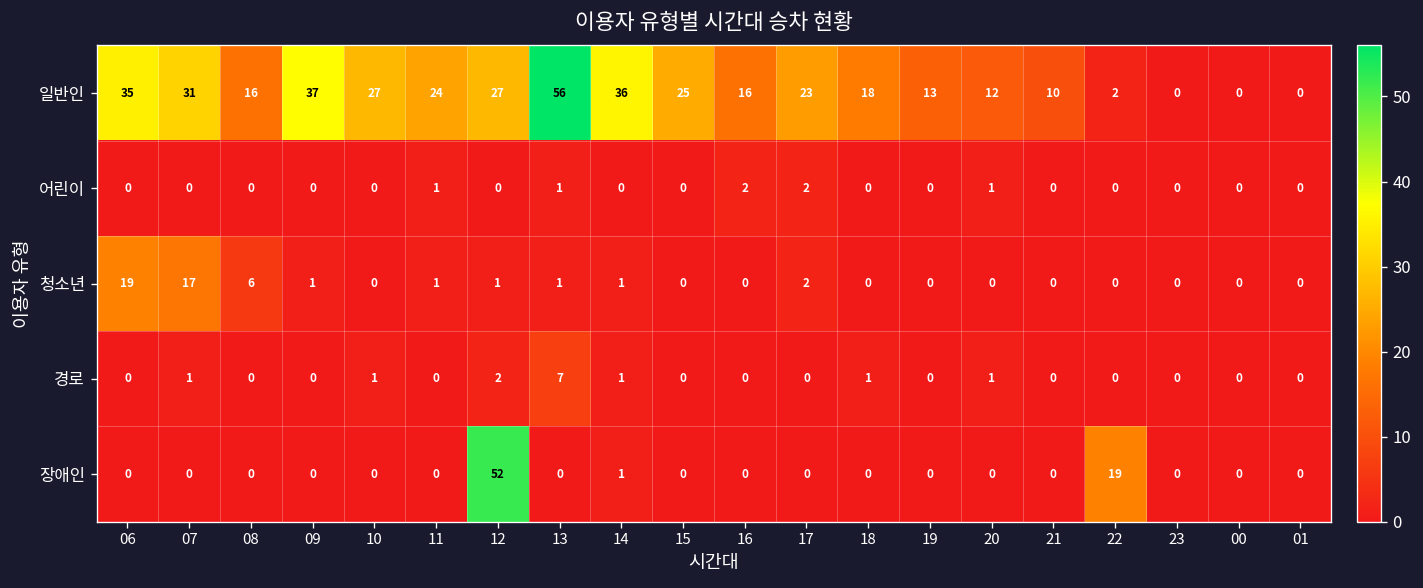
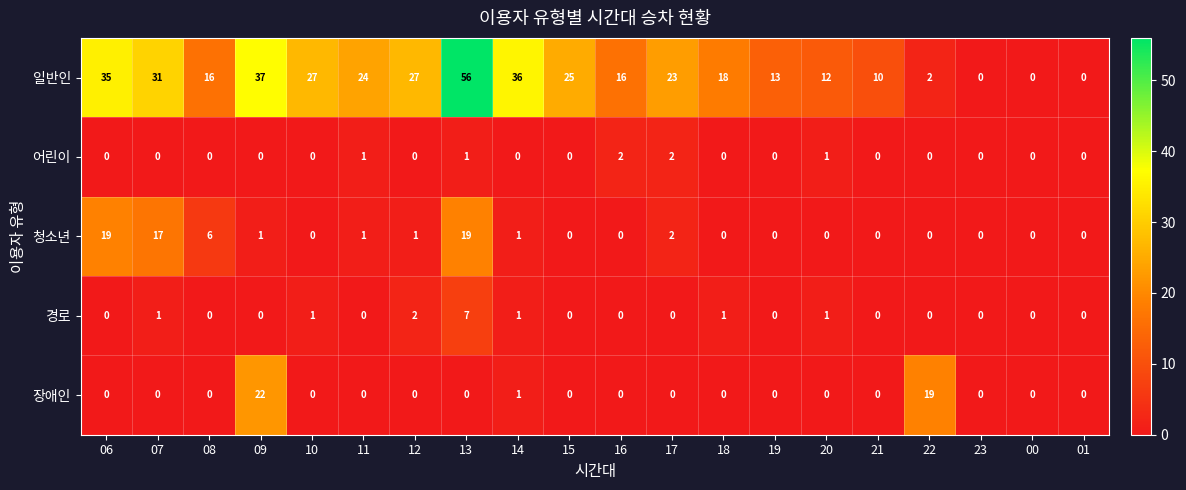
청소년, 13: 1 -> 19
장애인, 09: 0 -> 22
장애인, 12: 52 -> 0
